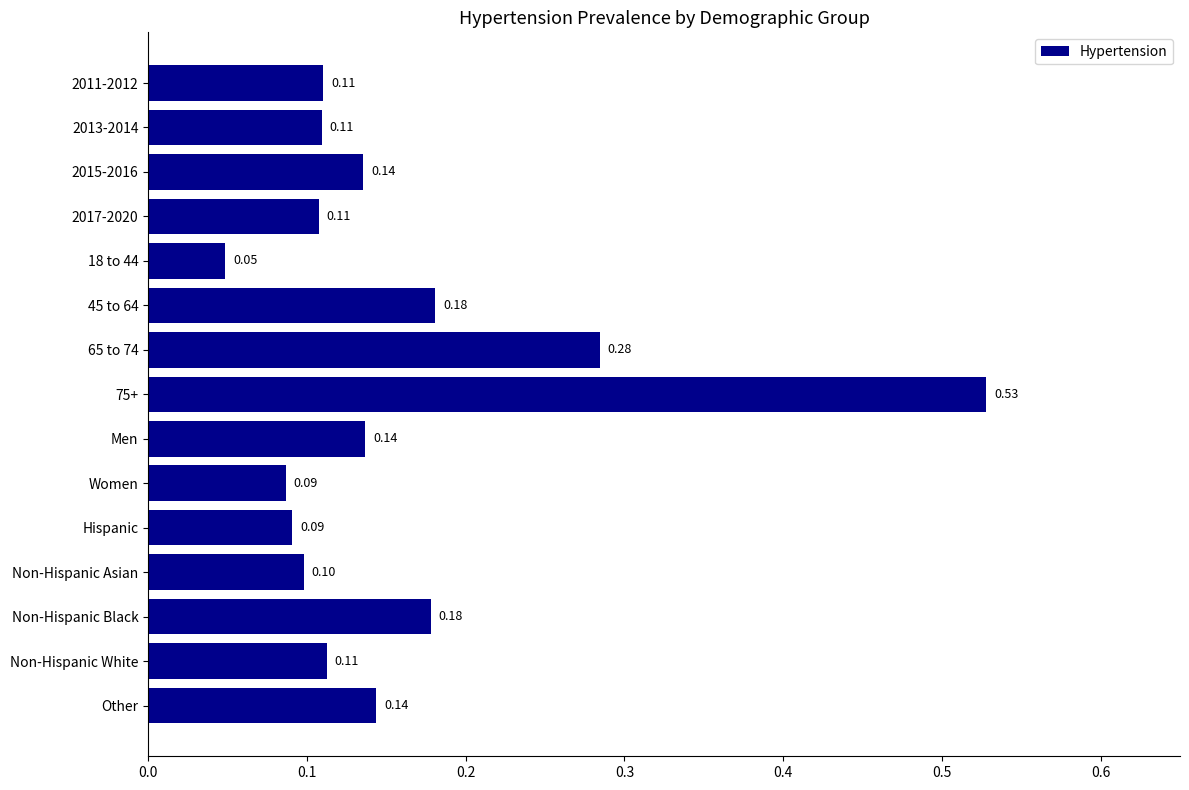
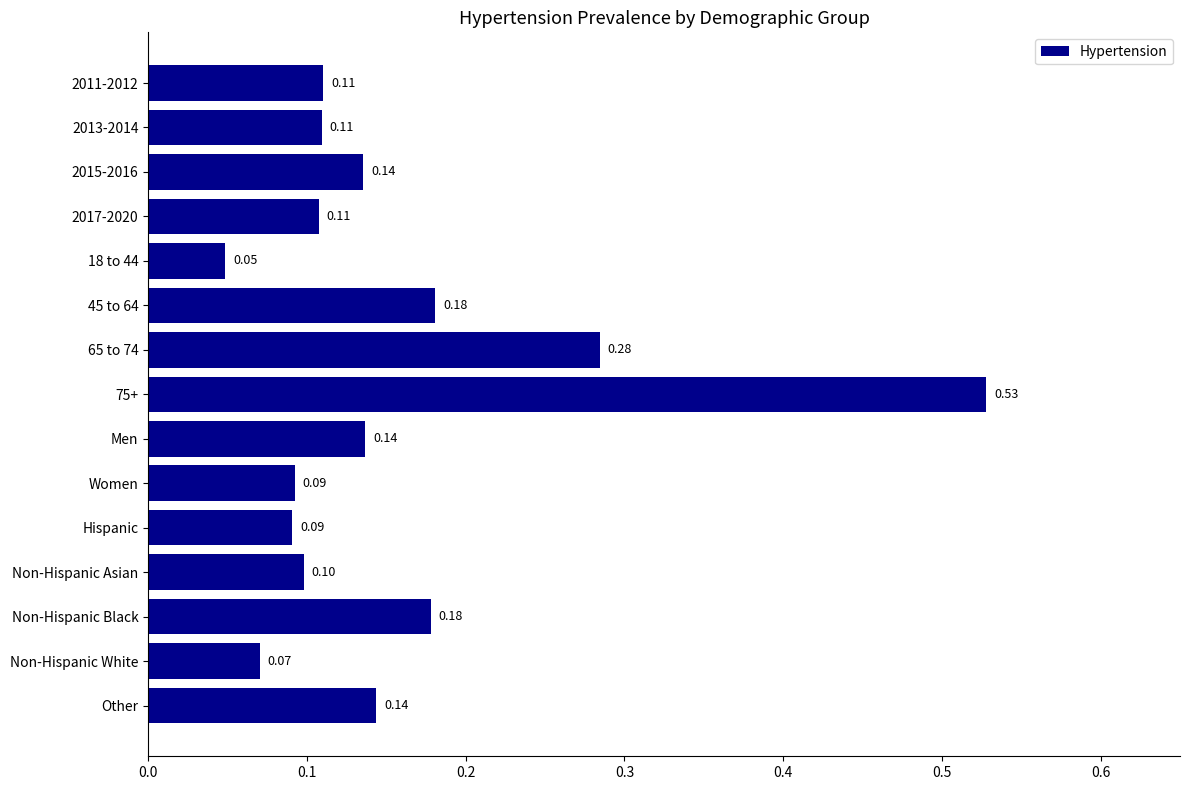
Women: 0.087 -> 0.092
Non-Hispanic White: 0.11 -> 0.07
